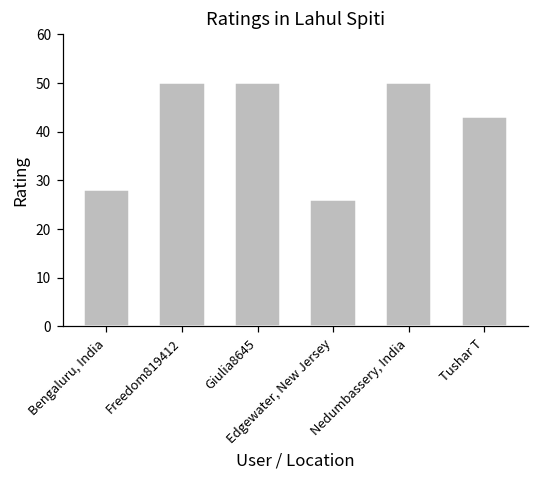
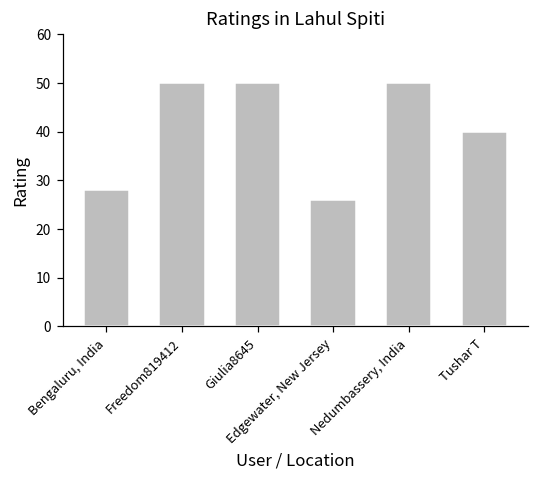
Tushar T: 43 -> 40
